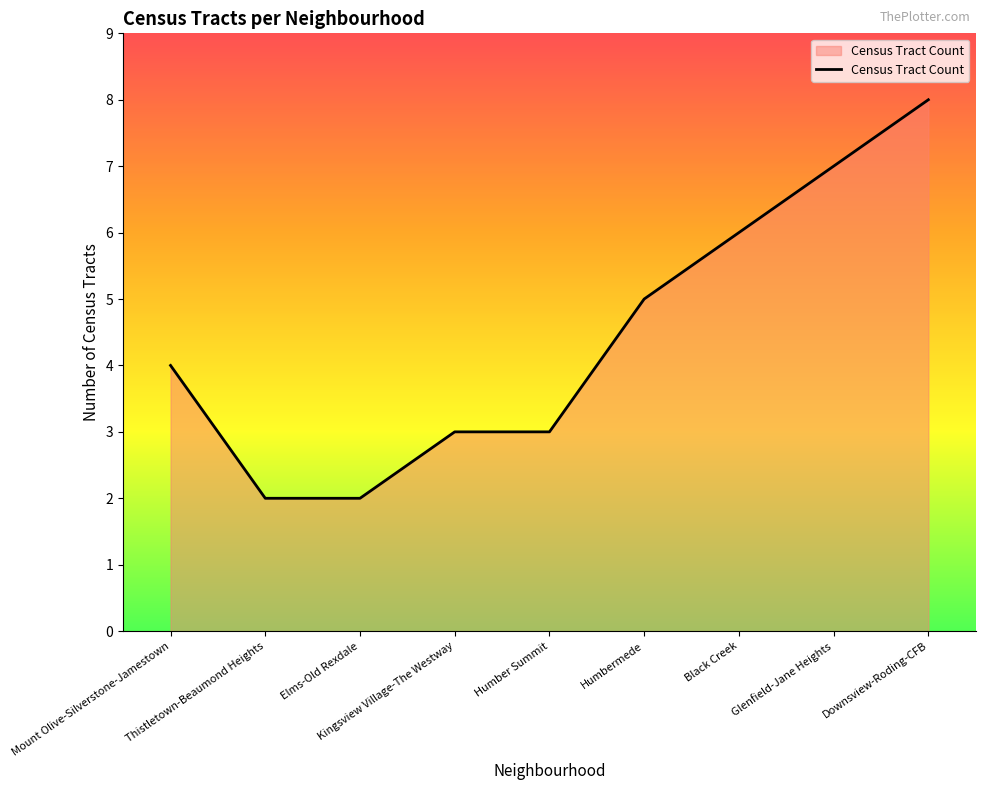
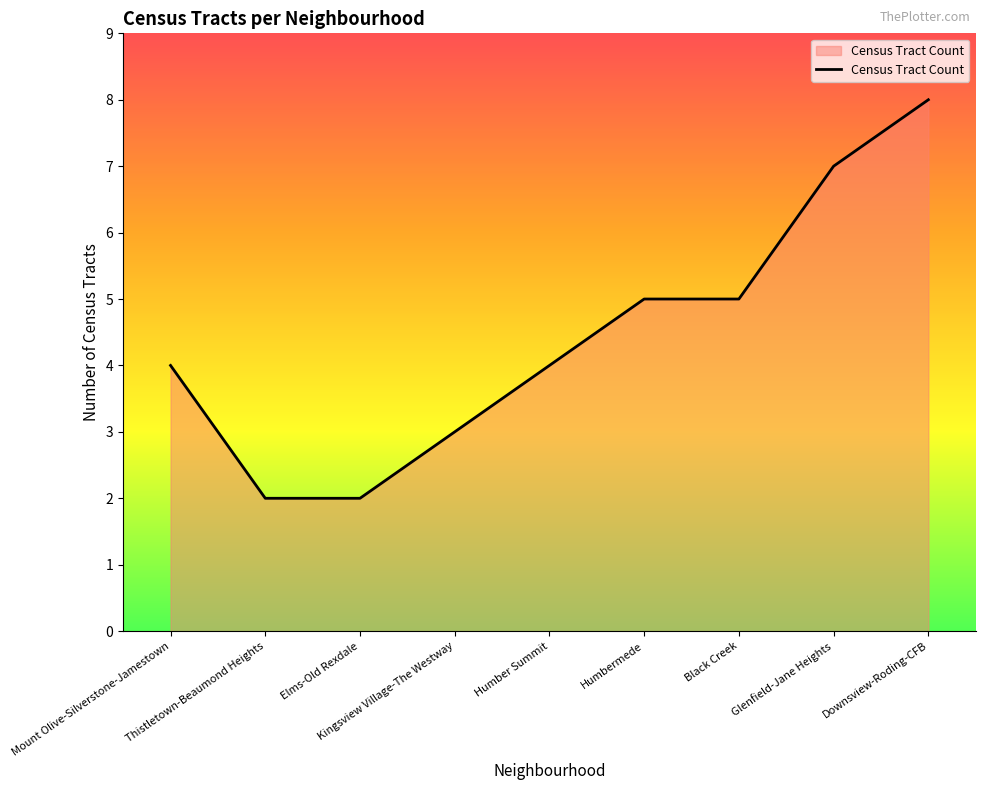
Humber Summit: 3 -> 4
Black Creek: 6 -> 5
